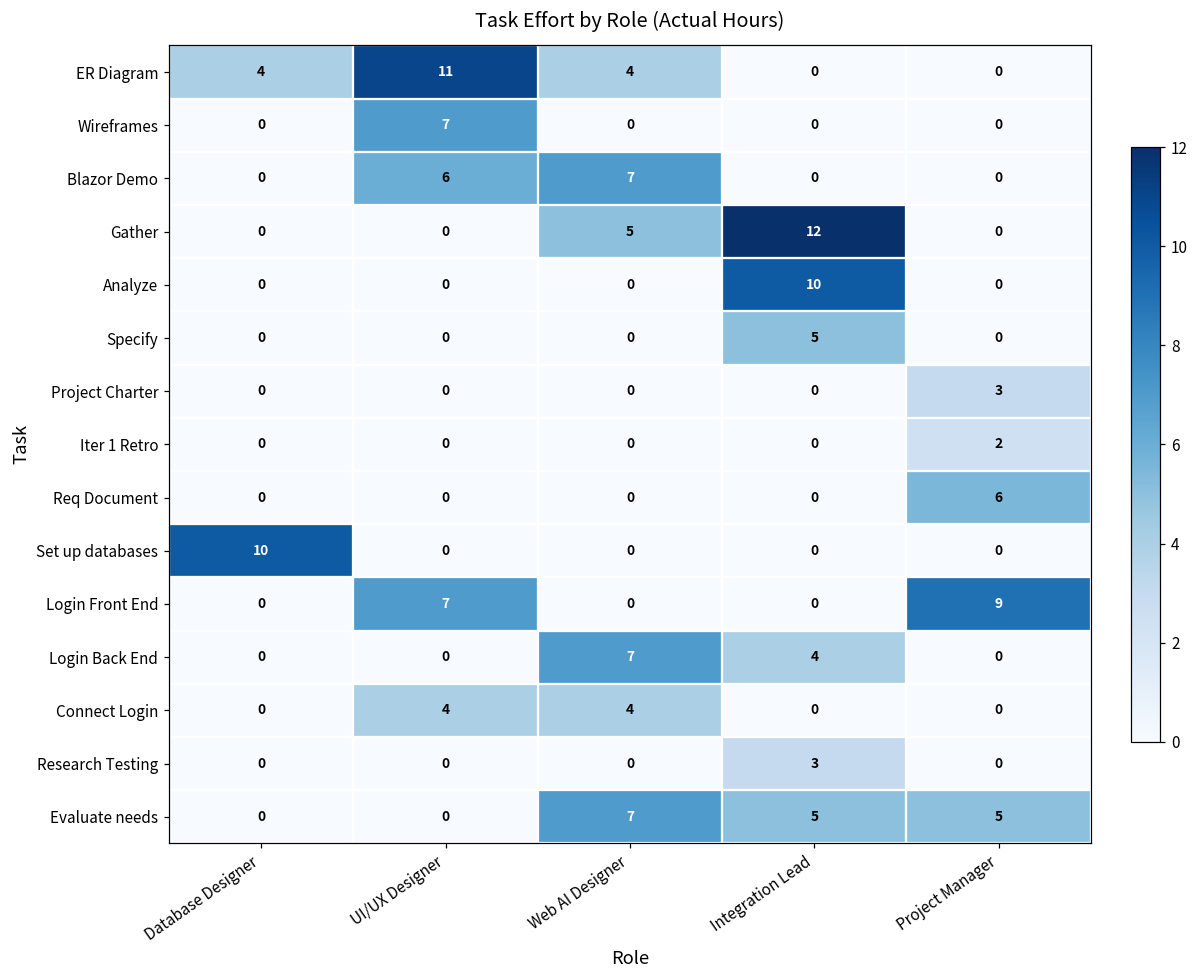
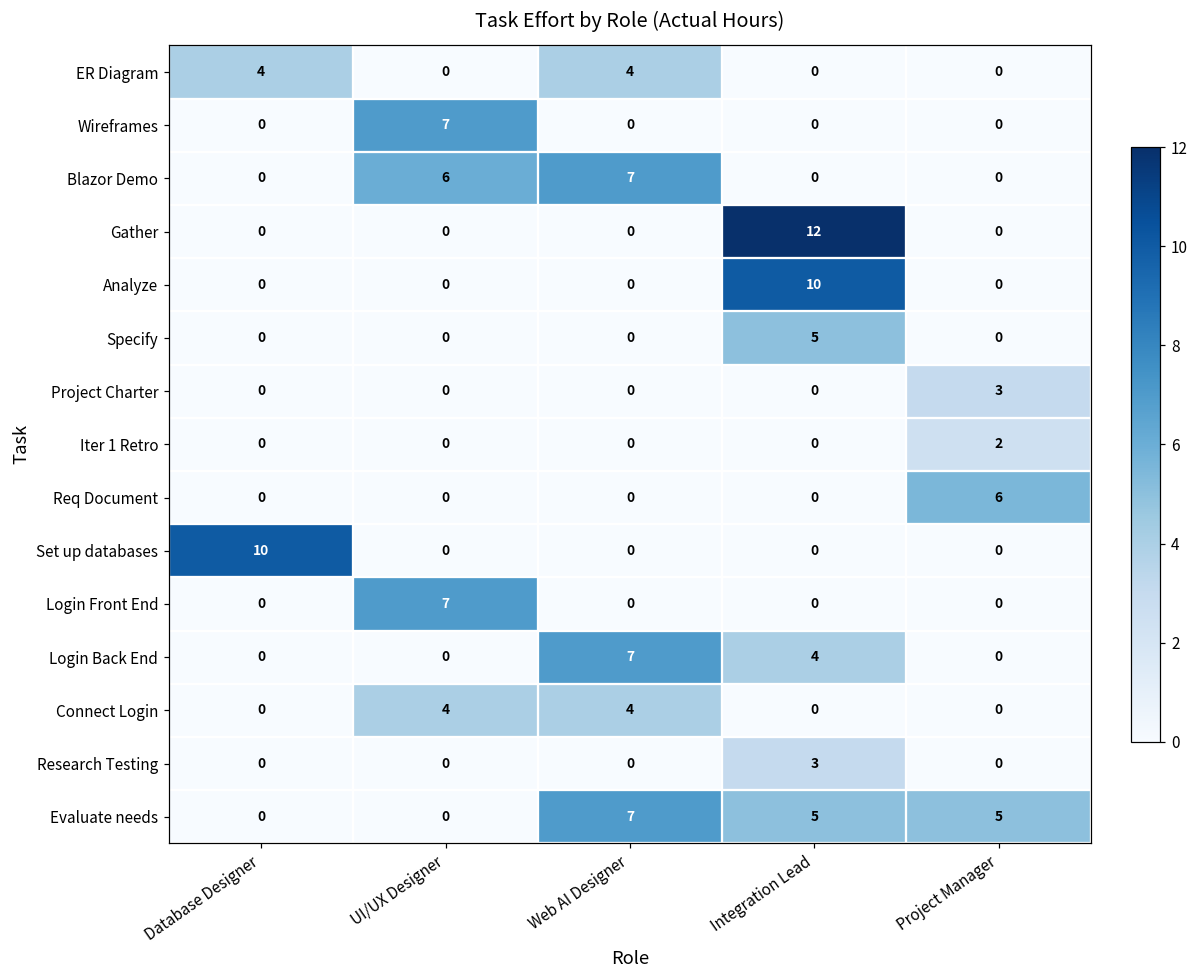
ER Diagram, UI/UX Designer: 11 -> 0
Gather, Web AI Designer: 5 -> 0
Login Front End, Project Manager: 9 -> 0
